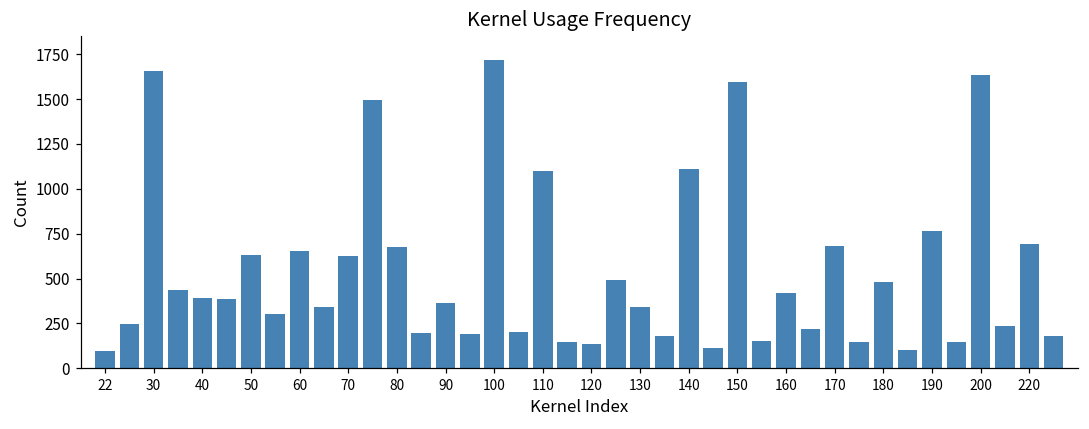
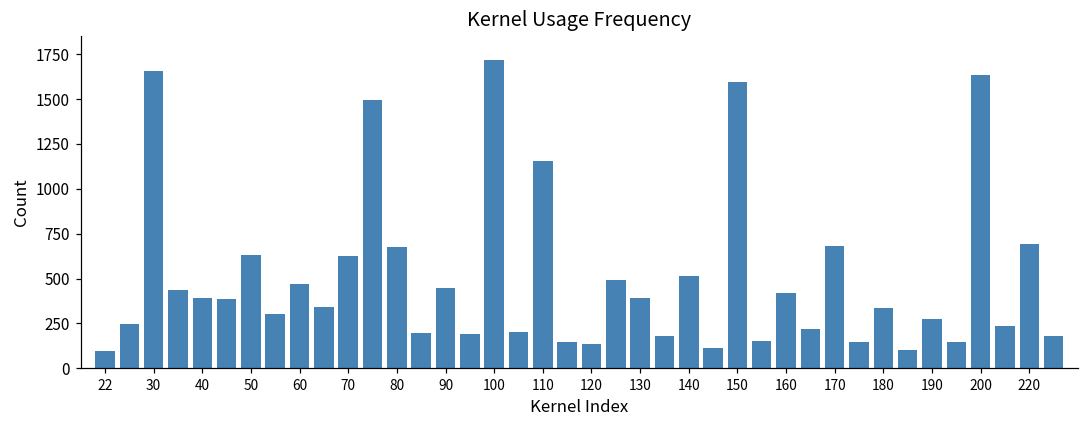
60: 650 -> 470
90: 360 -> 450
110: 1100 -> 1150
130: 340 -> 390
140: 1110 -> 520
180: 480 -> 330
190: 770 -> 280
